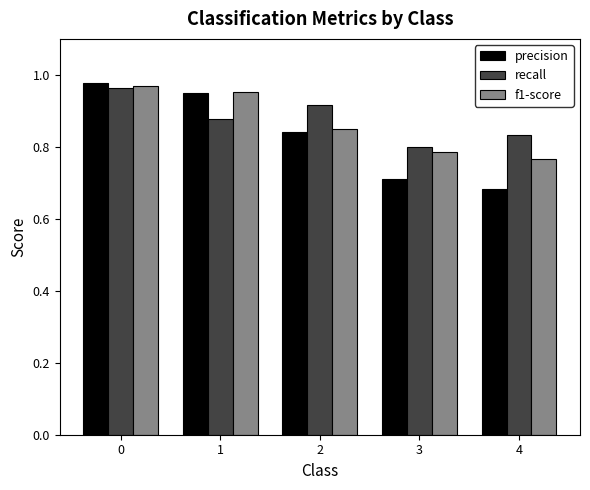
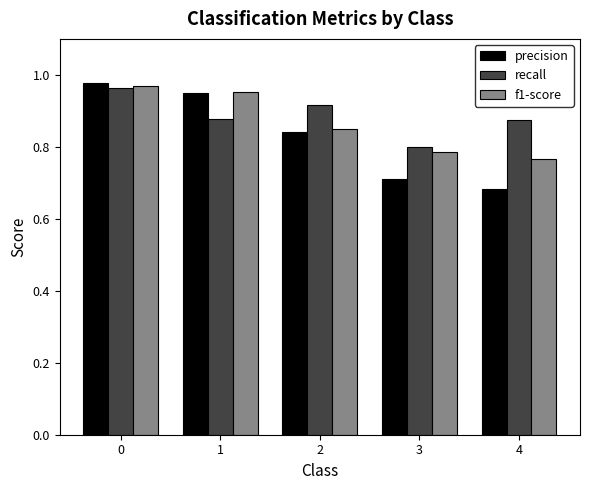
recall, 4: 0.83 -> 0.88
